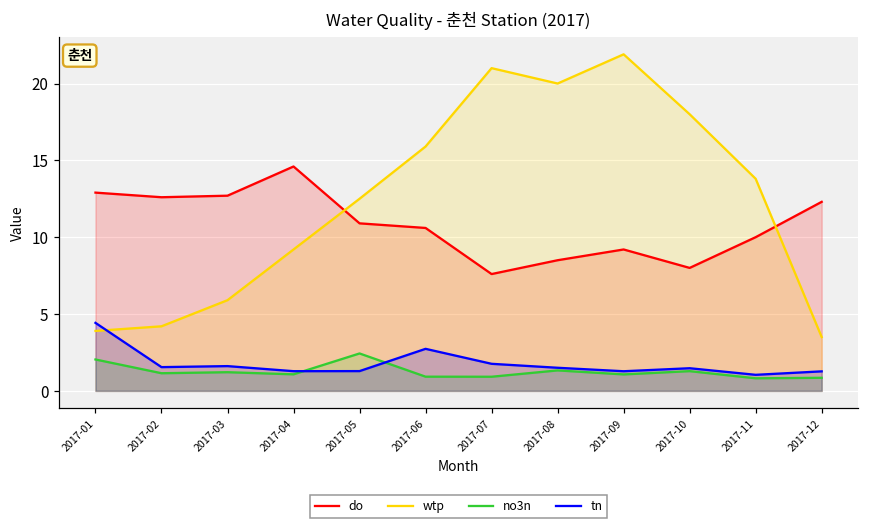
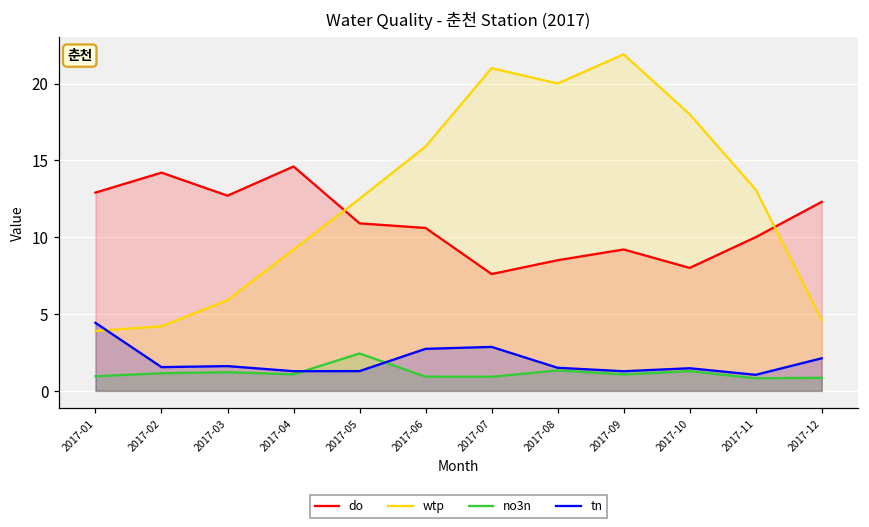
no3n, 2017-01: 2.0 -> 1.0
do, 2017-02: 12.6 -> 14.2
tn, 2017-07: 1.8 -> 2.9
wtp, 2017-11: 13.8 -> 13.1
wtp, 2017-12: 3.5 -> 4.6
tn, 2017-12: 1.3 -> 2.1
